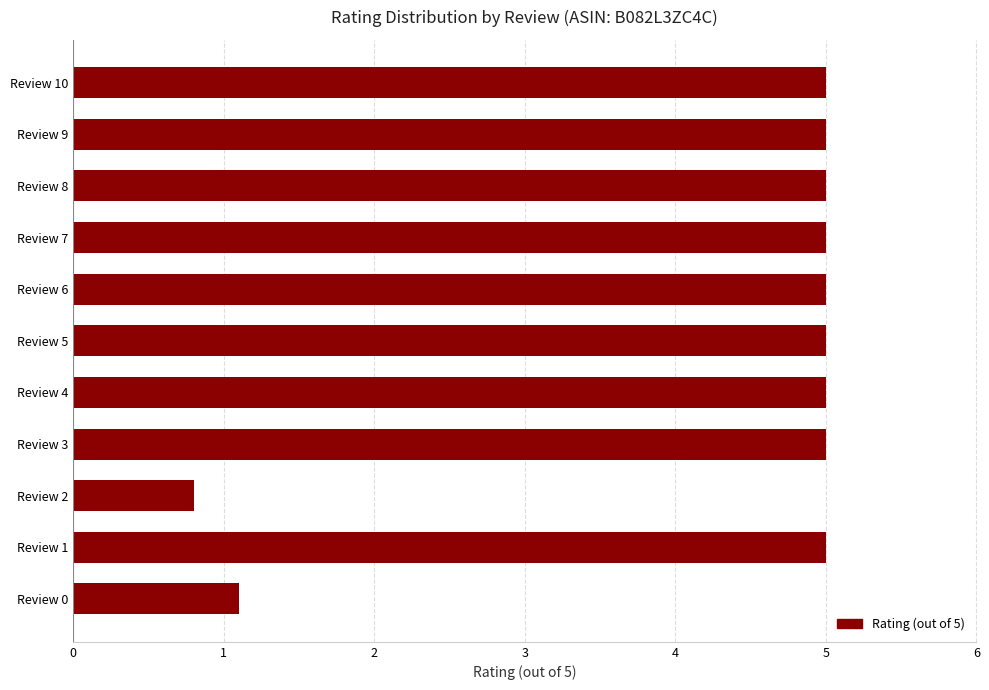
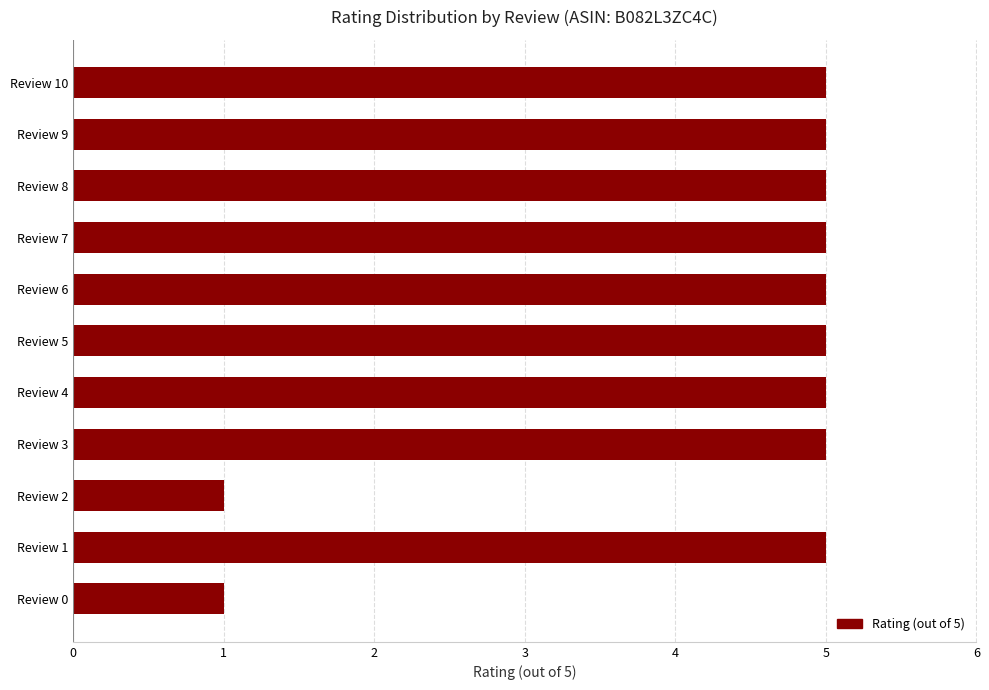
Review 2: 0.8 -> 1.0
Review 0: 1.1 -> 1.0
